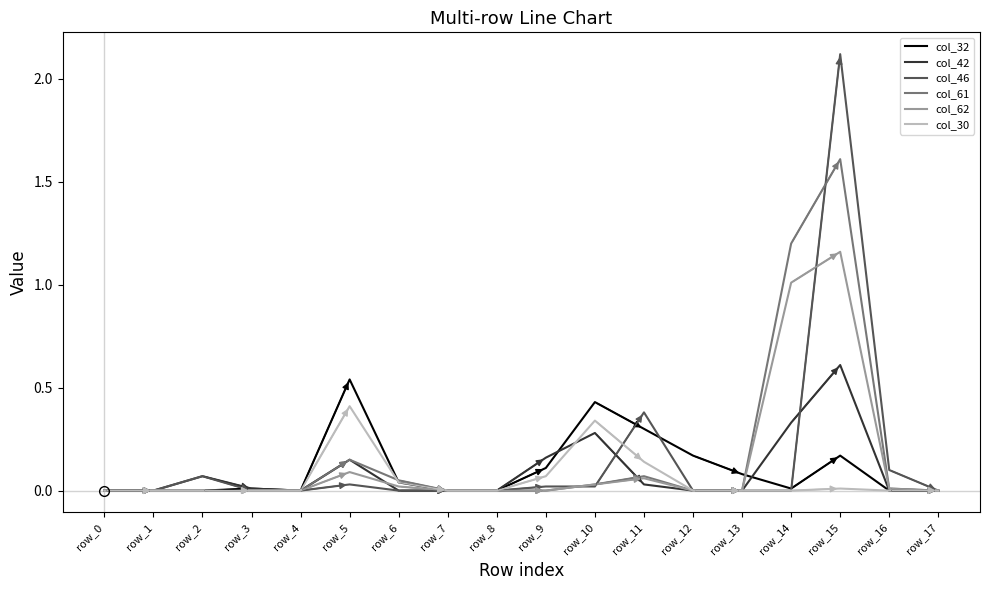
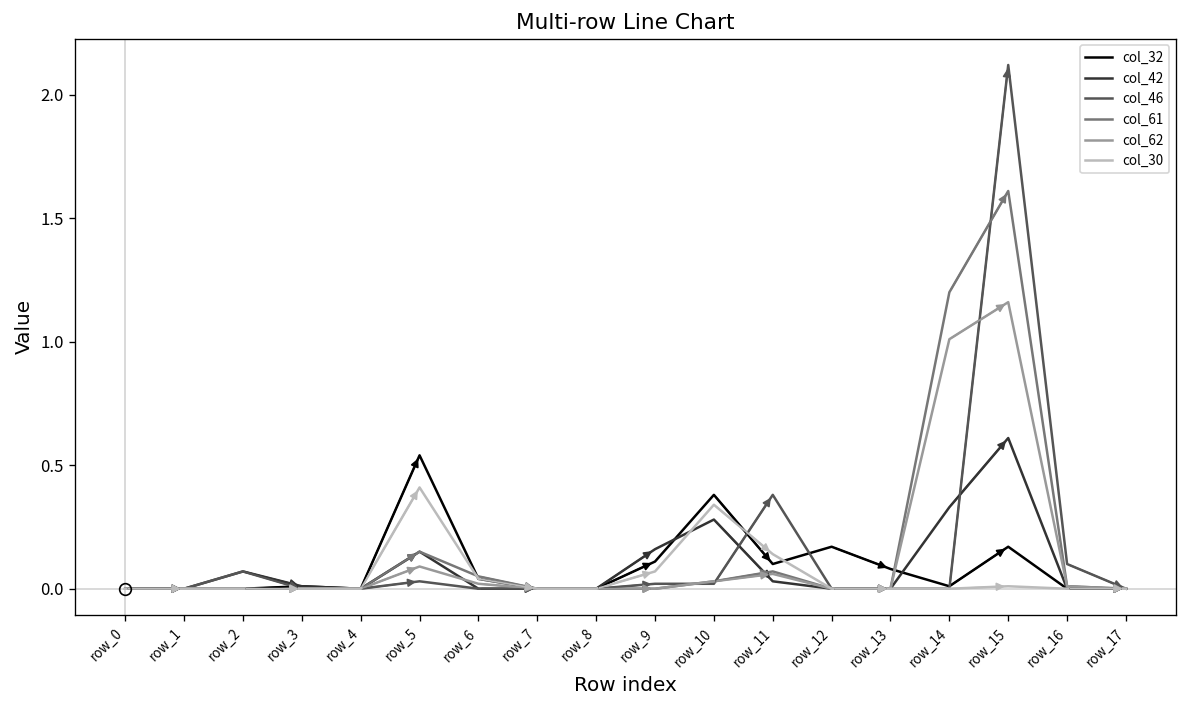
col_32, row_10: 0.43 -> 0.38
col_32, row_11: 0.3 -> 0.1
